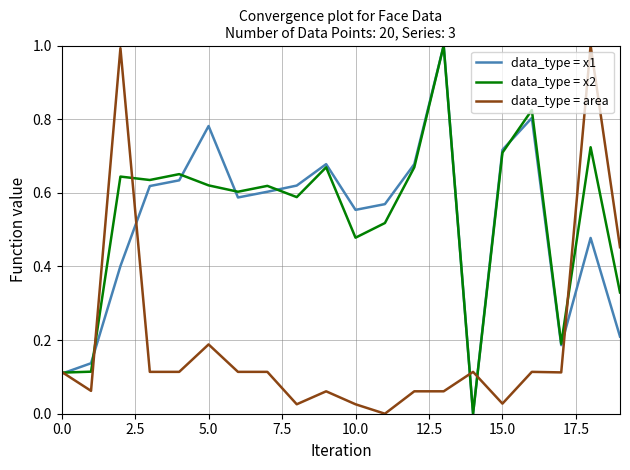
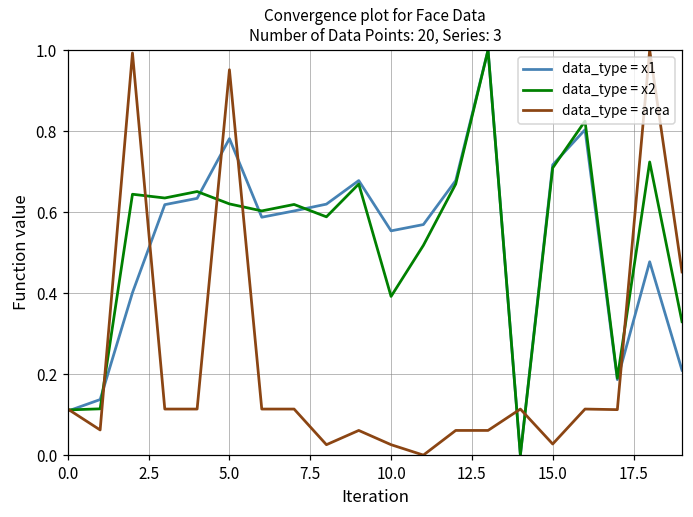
data_type = area, 5.0: 0.19 -> 0.95
data_type = x2, 10.0: 0.48 -> 0.39
